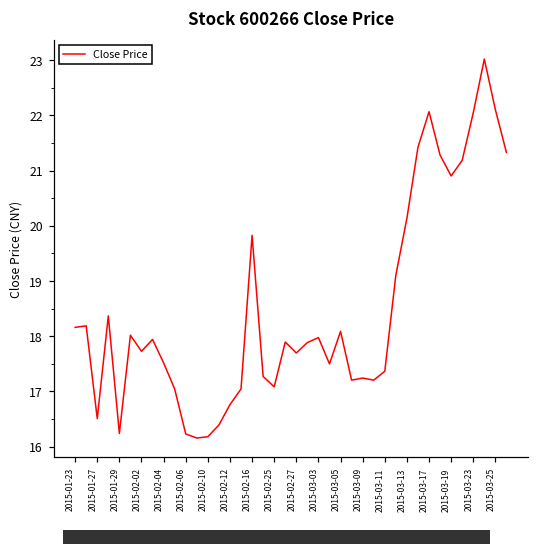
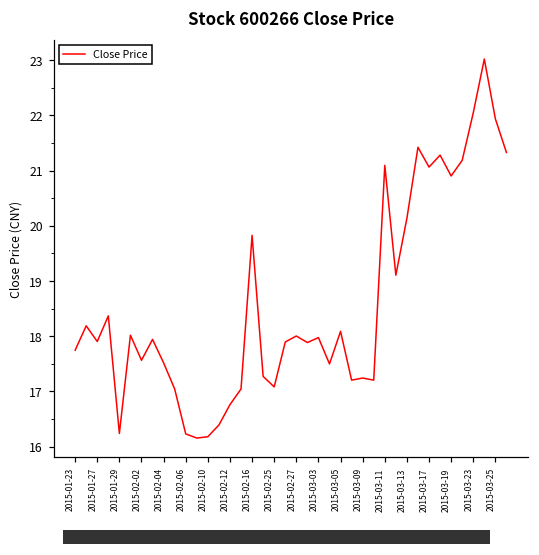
2015-01-23: 18.2 -> 17.7
2015-01-27: 16.5 -> 17.9
2015-02-02: 17.7 -> 17.6
2015-02-27: 17.7 -> 18.0
2015-03-11: 17.4 -> 21.1
2015-03-17: 22.1 -> 21.1
2015-03-25: 22.1 -> 21.9
